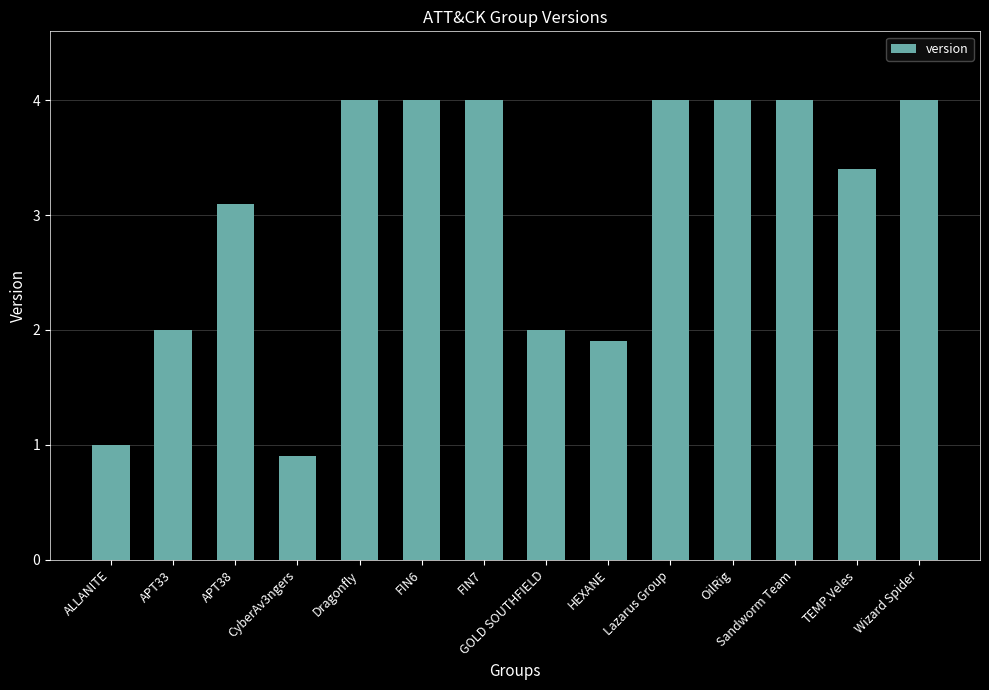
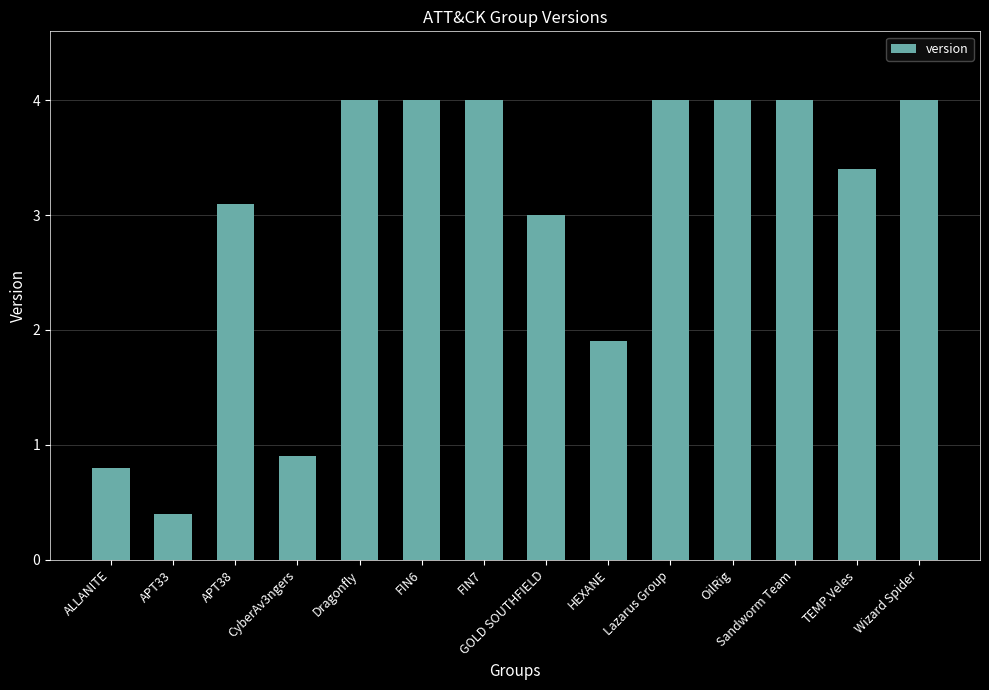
ALLANITE: 1.0 -> 0.8
APT33: 2.0 -> 0.4
GOLD SOUTHFIELD: 2 -> 3
